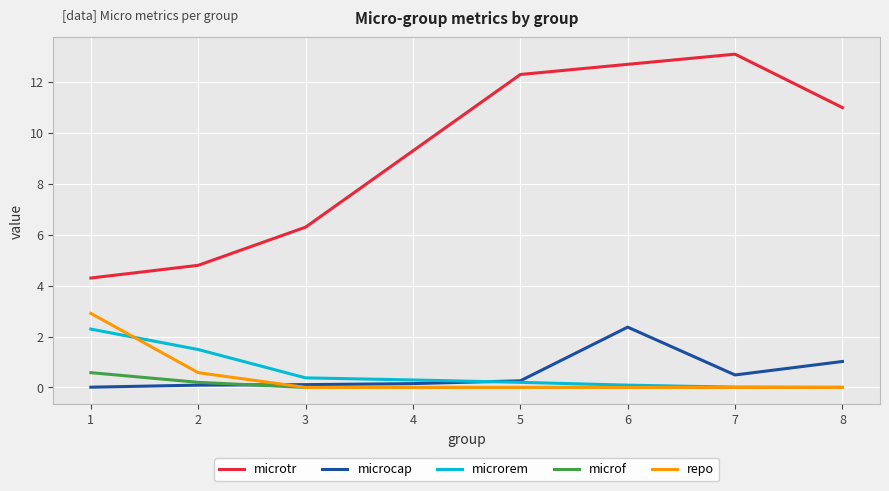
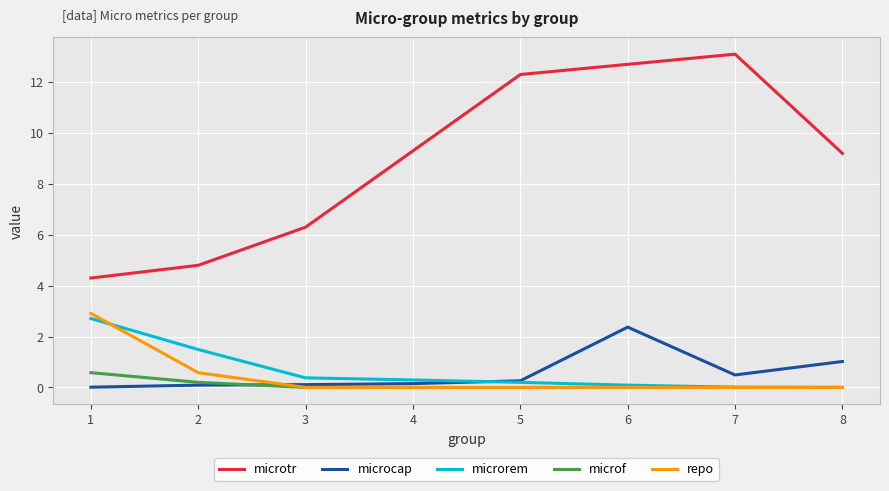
microrem, 1: 2.3 -> 2.7
microtr, 8: 11.0 -> 9.2
